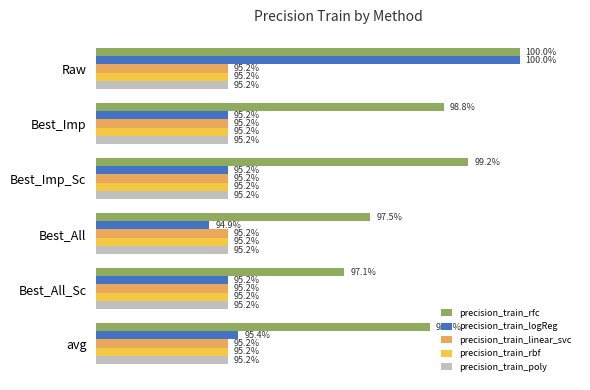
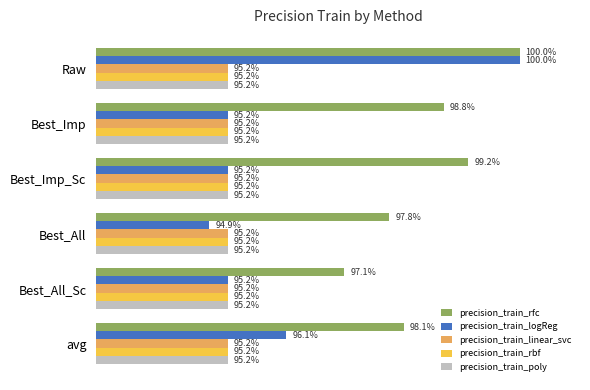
precision_train_rfc, Best_All: 97.5% -> 97.8%
precision_train_rfc, avg: 98.5% -> 98.1%
precision_train_logReg, avg: 95.4% -> 96.1%
